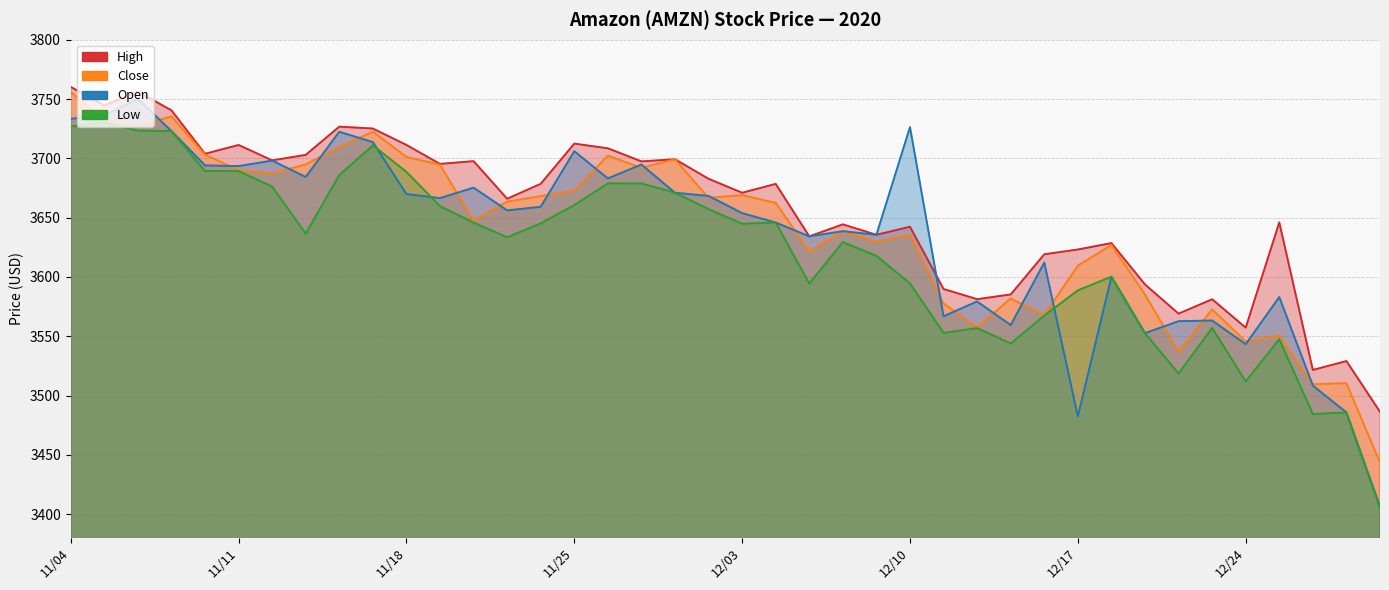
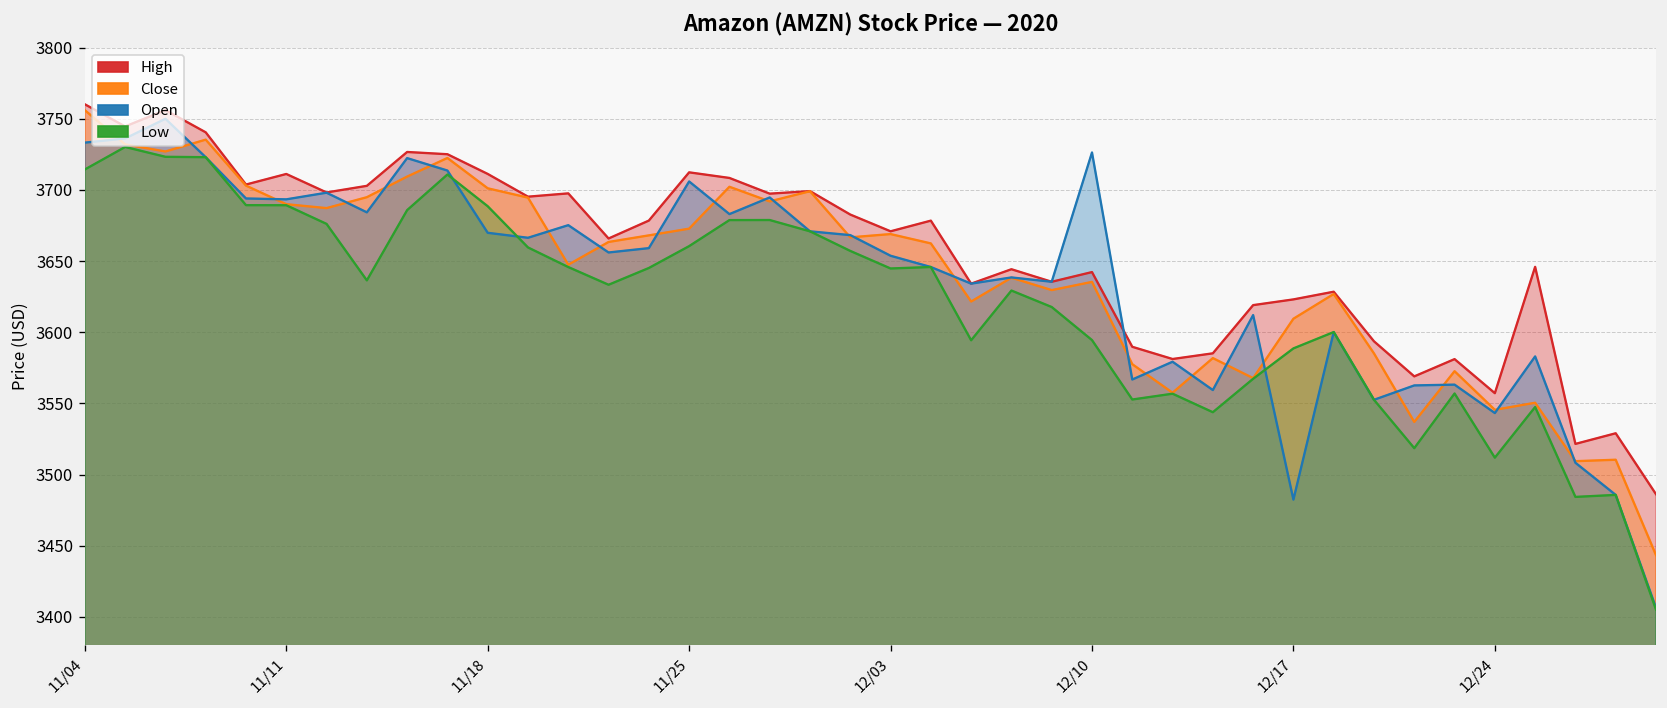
Low, 11/04: 3727 -> 3714
